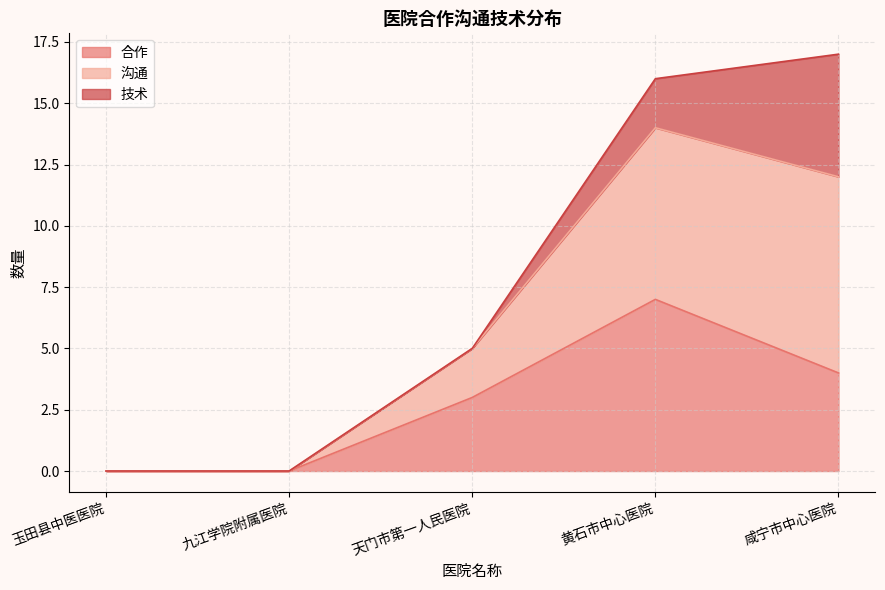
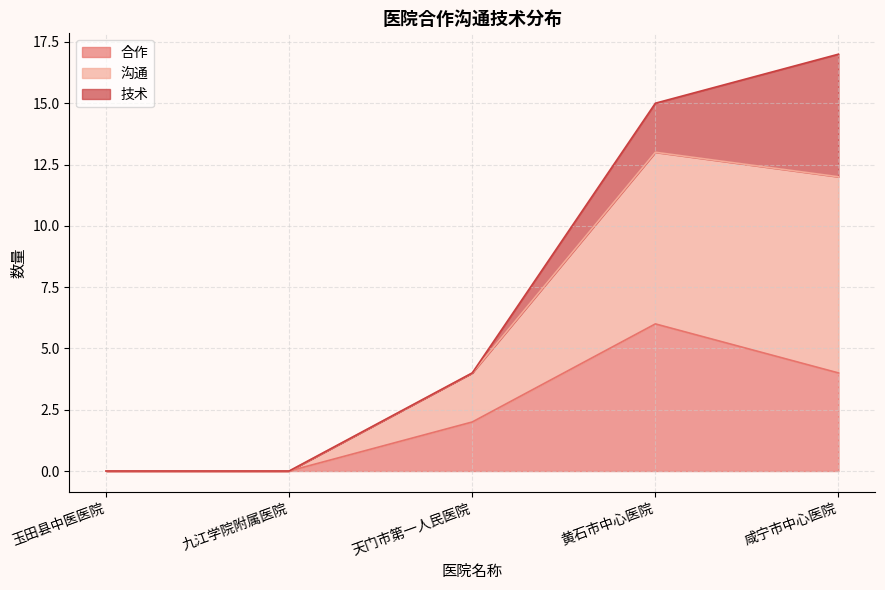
合作, 天门市第一人民医院: 3 -> 2
合作, 黄石市中心医院: 7 -> 6
